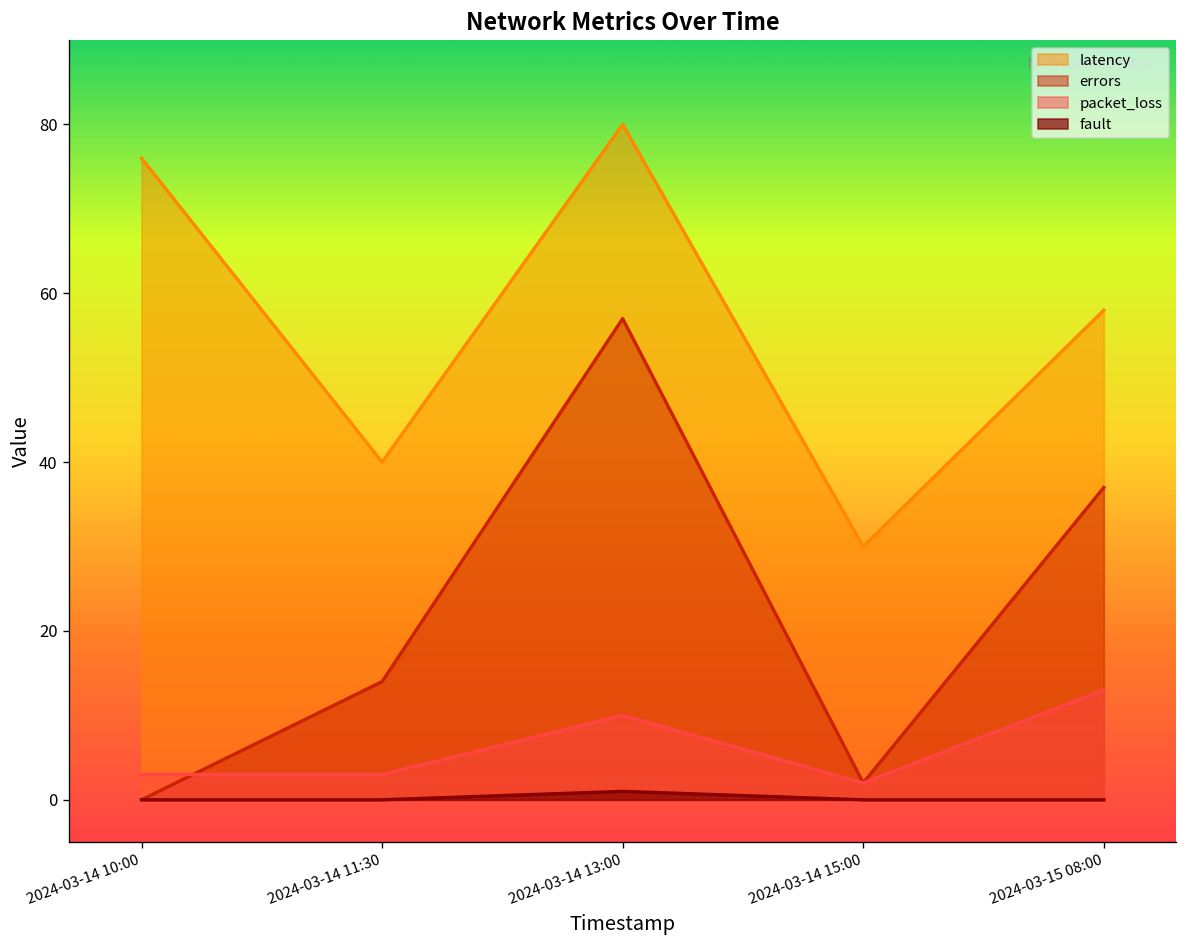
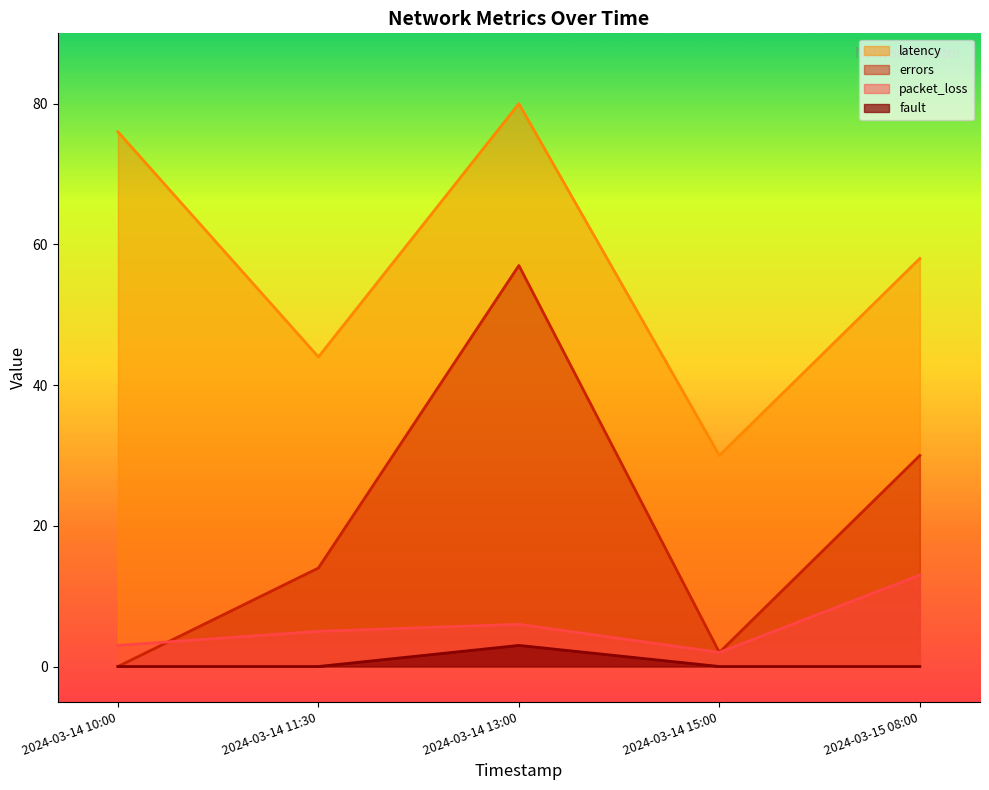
latency, 2024-03-14 11:30: 40 -> 44
packet_loss, 2024-03-14 11:30: 3 -> 5
packet_loss, 2024-03-14 13:00: 10 -> 6
fault, 2024-03-14 13:00: 1 -> 3
errors, 2024-03-15 08:00: 37 -> 30
